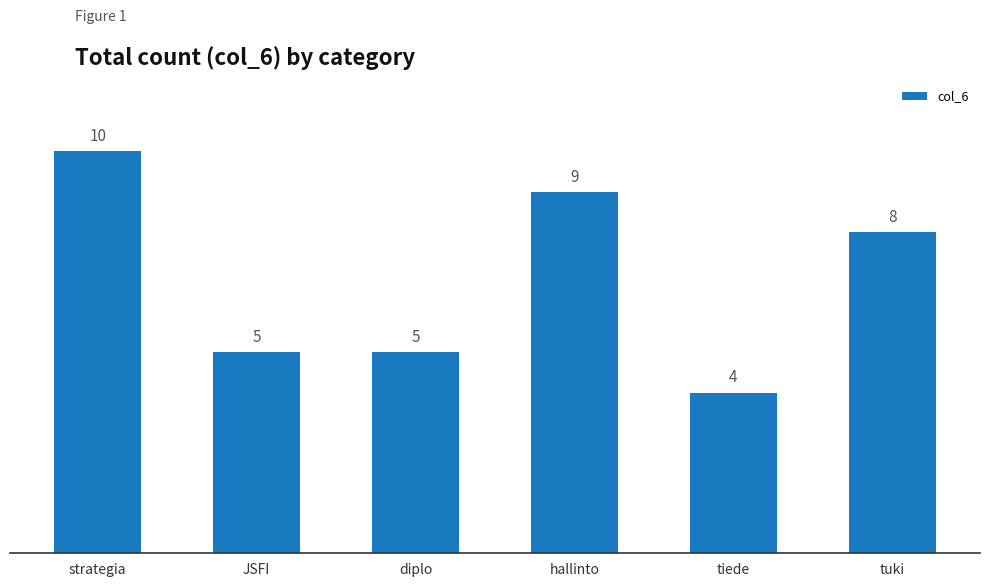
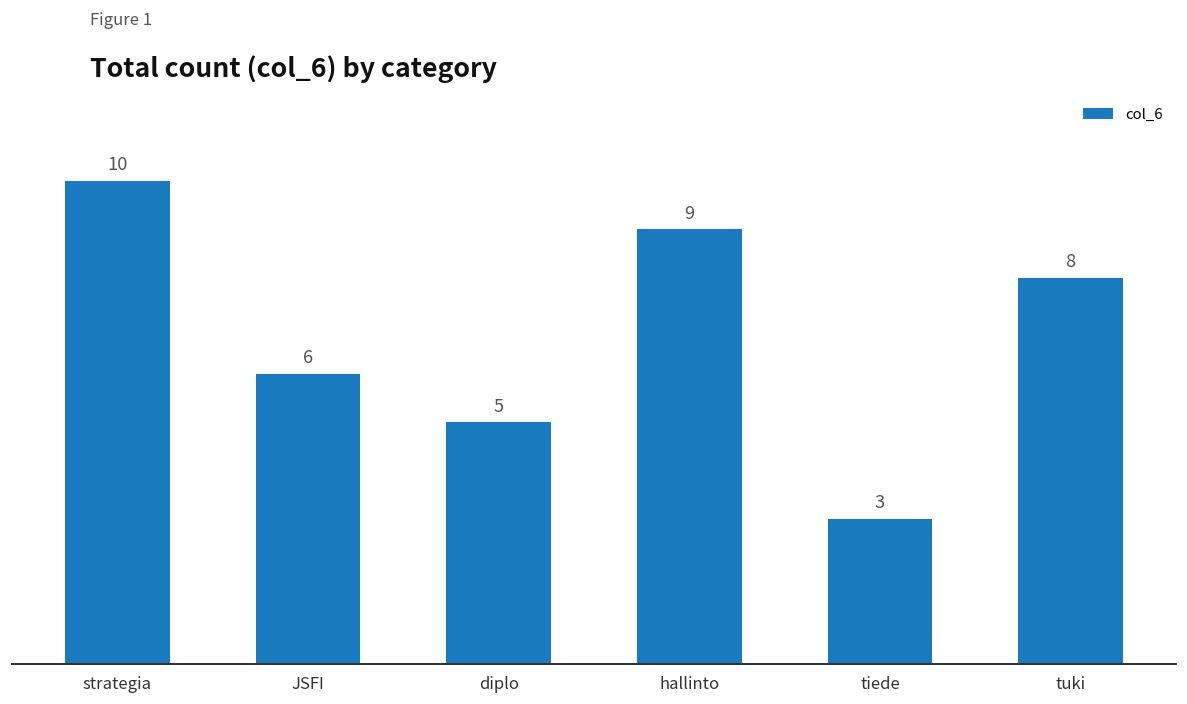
JSFI: 5 -> 6
tiede: 4 -> 3
